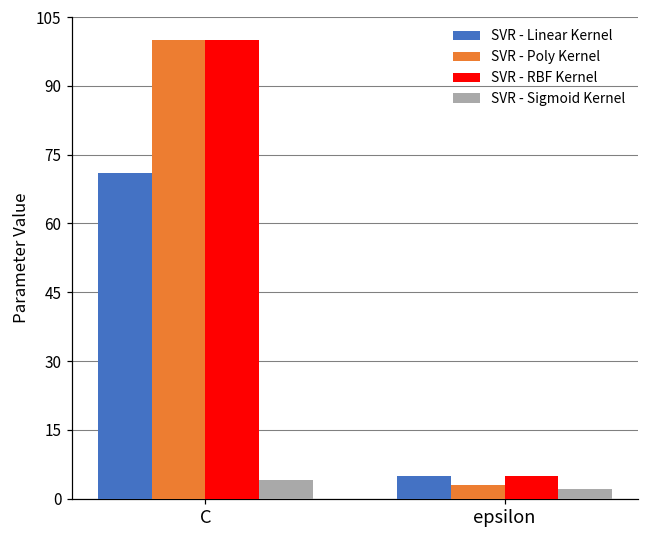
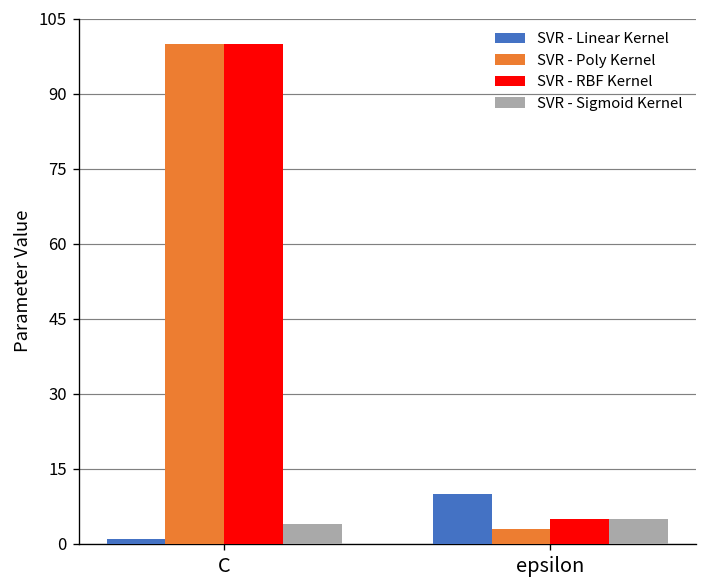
SVR - Linear Kernel, C: 71 -> 1
SVR - Linear Kernel, epsilon: 5 -> 10
SVR - Sigmoid Kernel, epsilon: 2 -> 5
